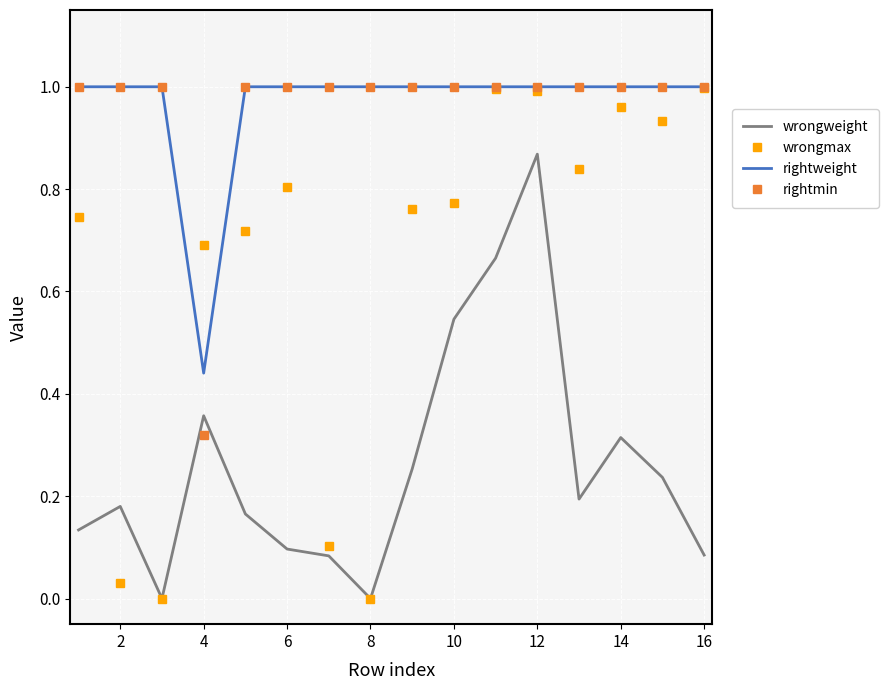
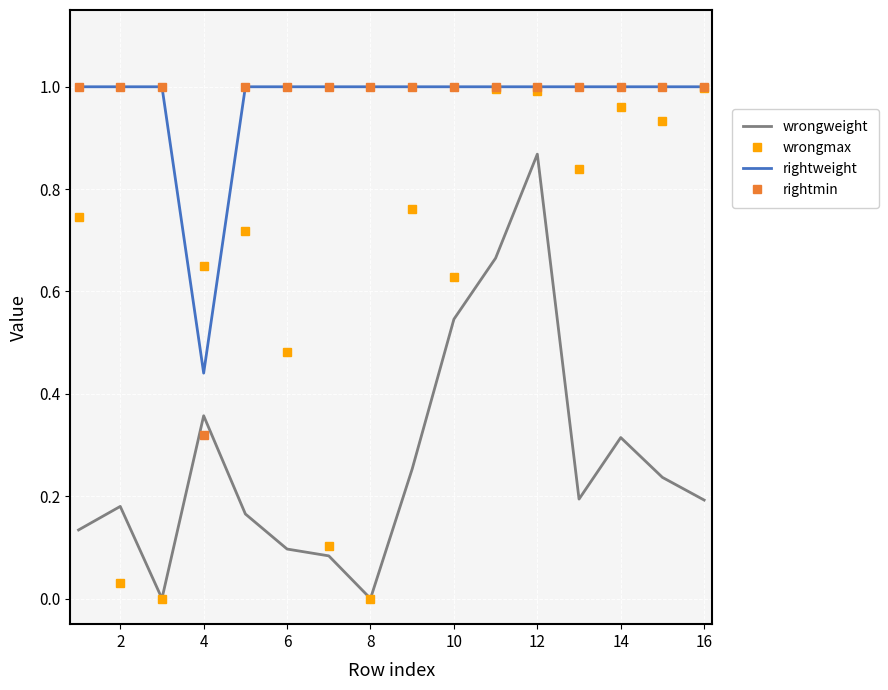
wrongmax, 4: 0.69 -> 0.65
wrongmax, 6: 0.80 -> 0.48
wrongmax, 10: 0.77 -> 0.63
wrongweight, 16: 0.09 -> 0.19
